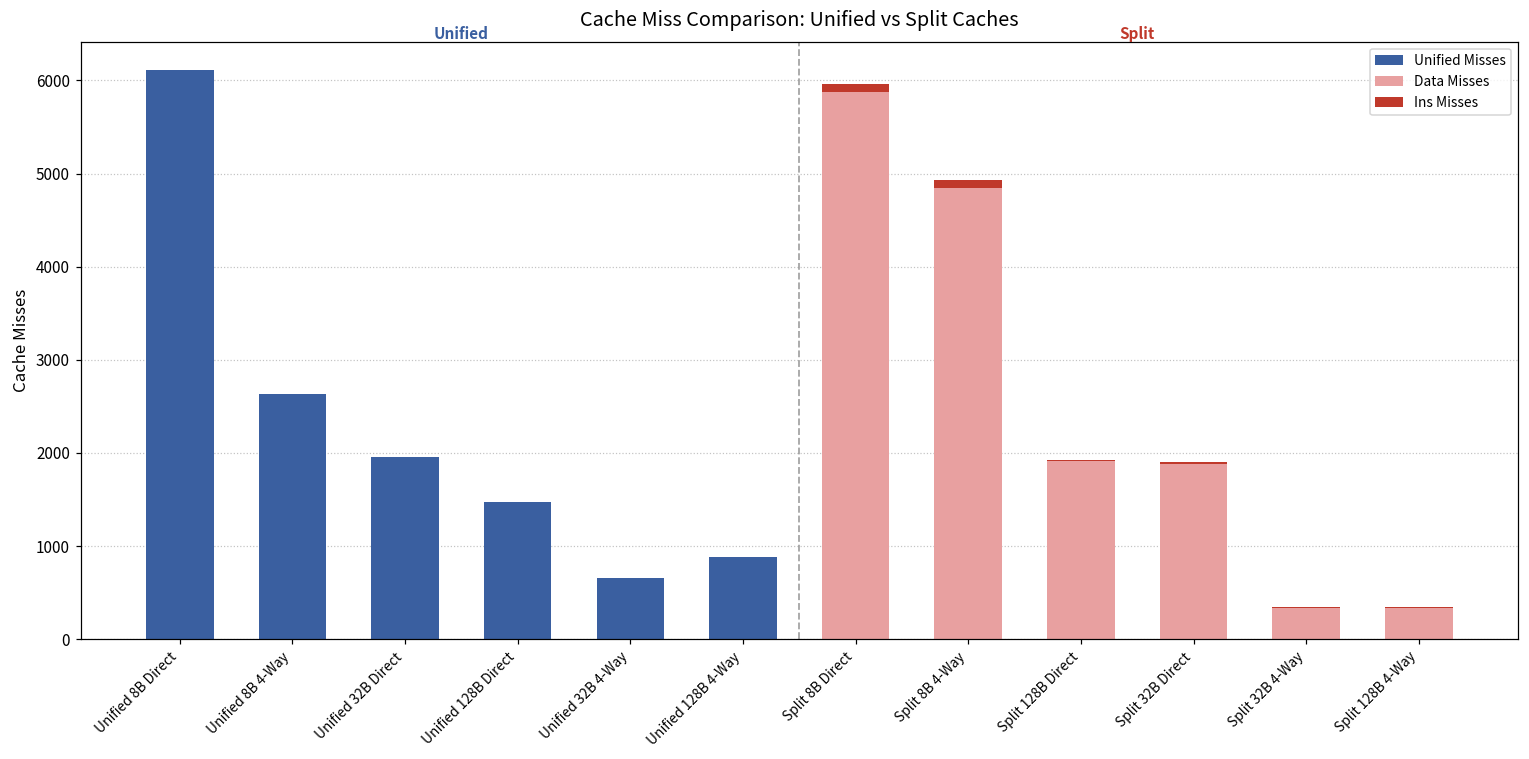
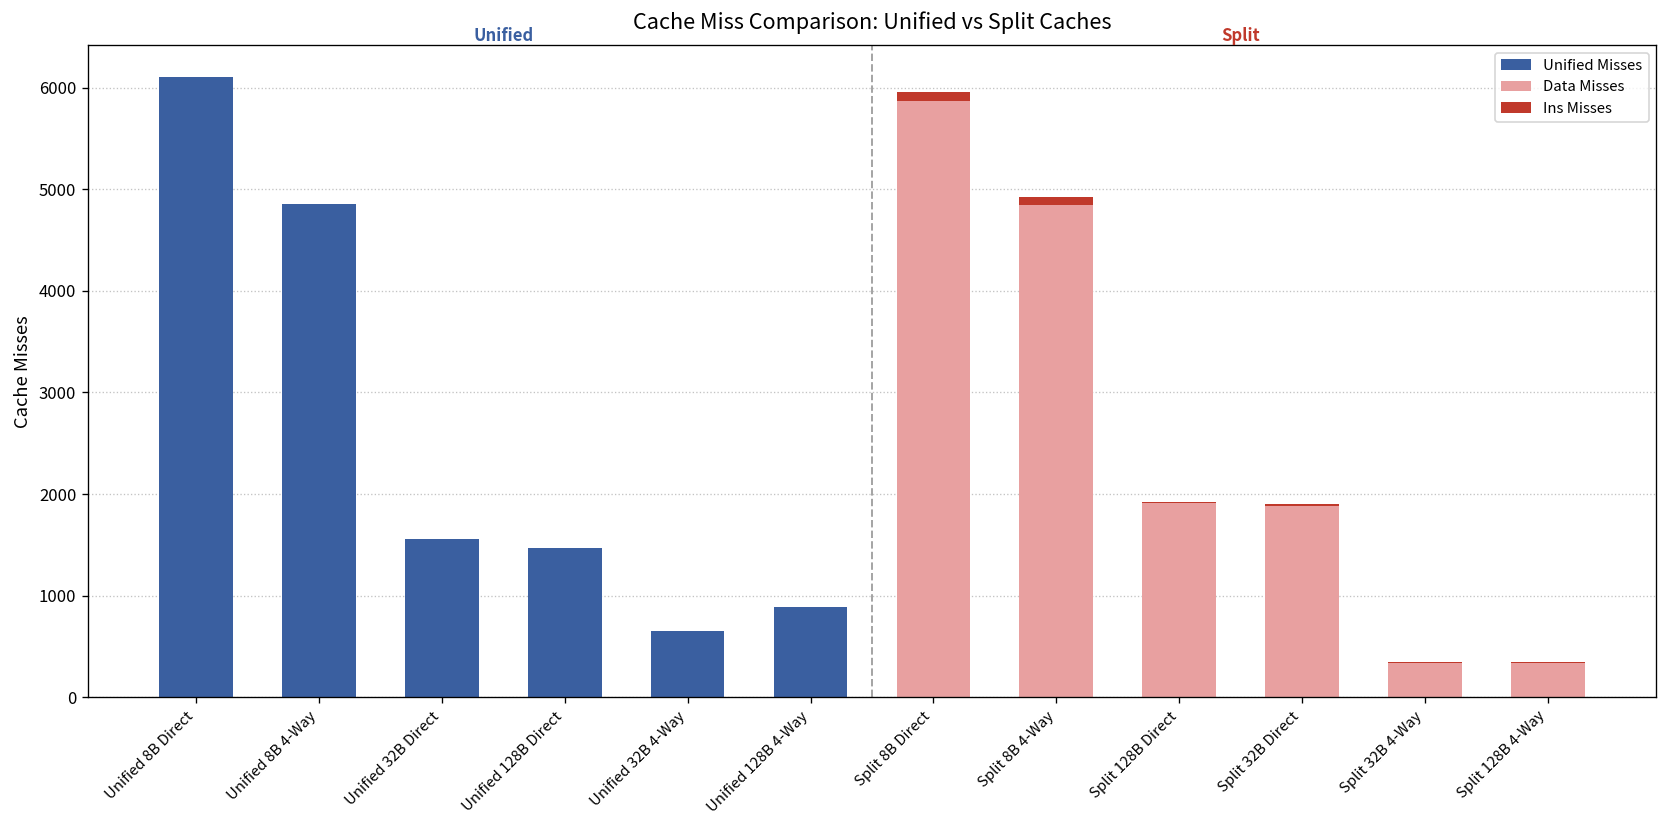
Unified 8B 4-Way: 2600 -> 4900
Unified 32B Direct: 2000 -> 1600
